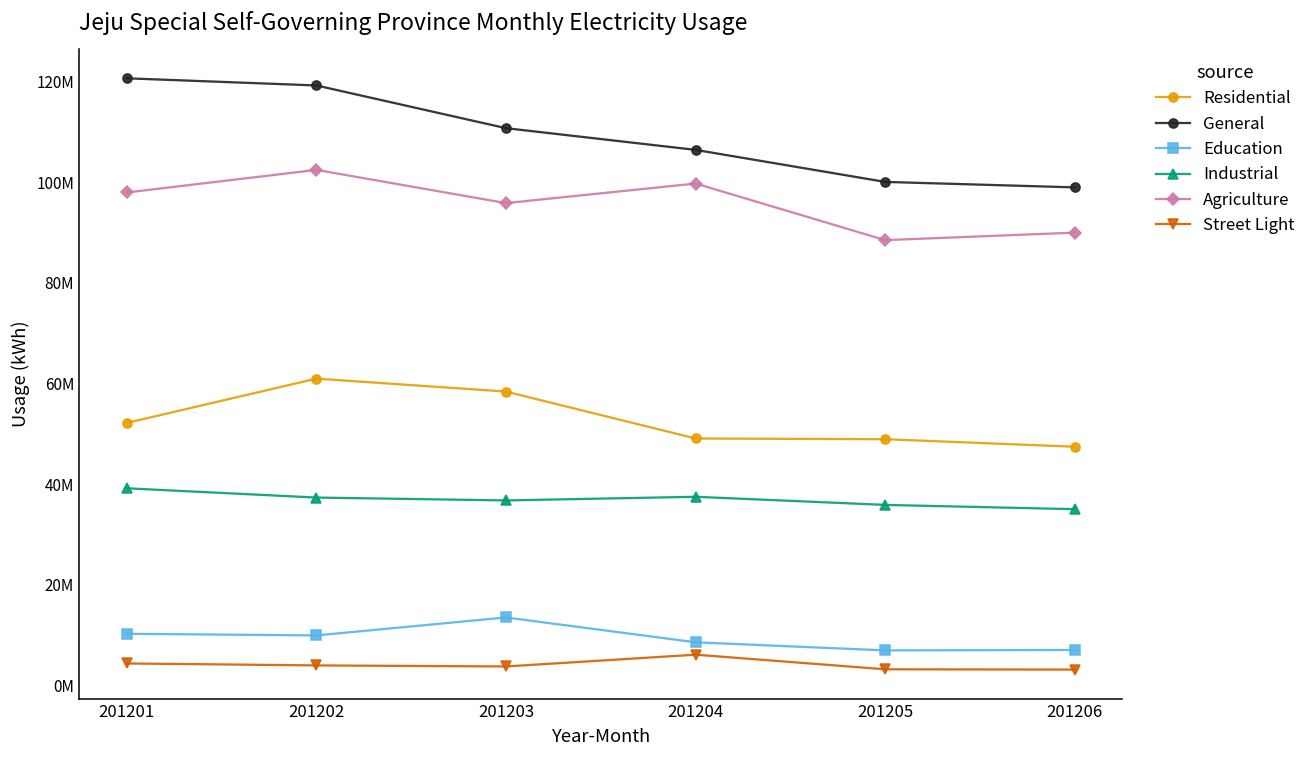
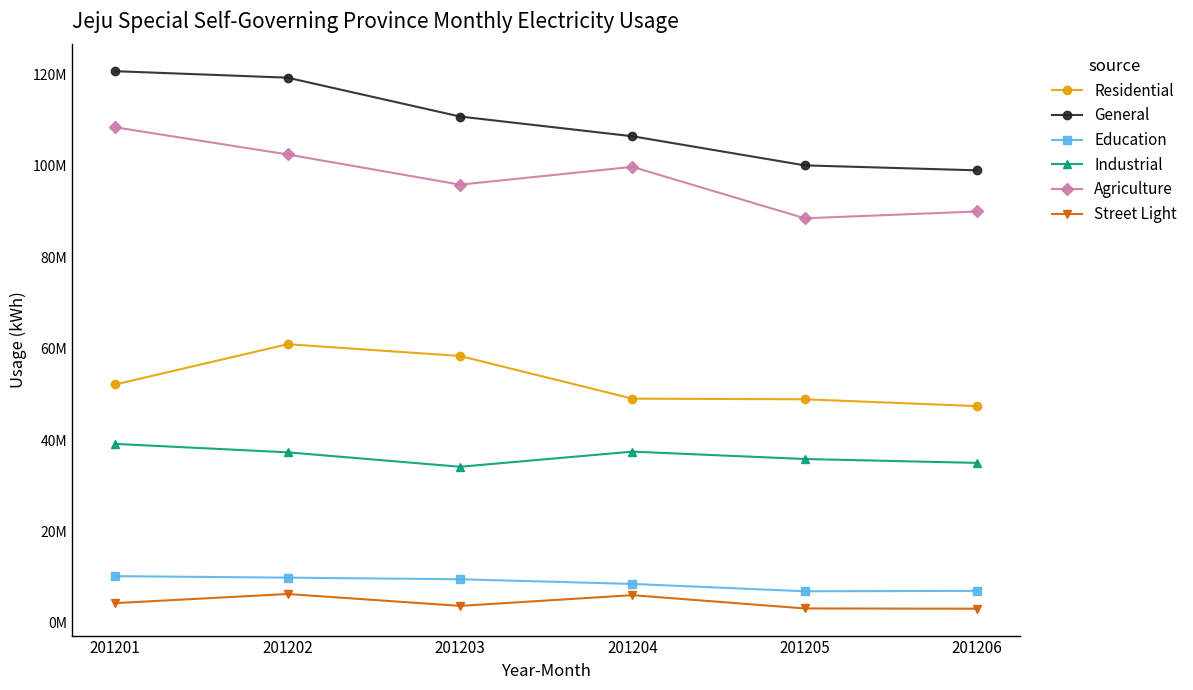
Agriculture, 201201: 98000000 -> 108000000
Street Light, 201202: 4000000 -> 6000000
Education, 201203: 13000000 -> 10000000
Industrial, 201203: 37000000 -> 34000000
